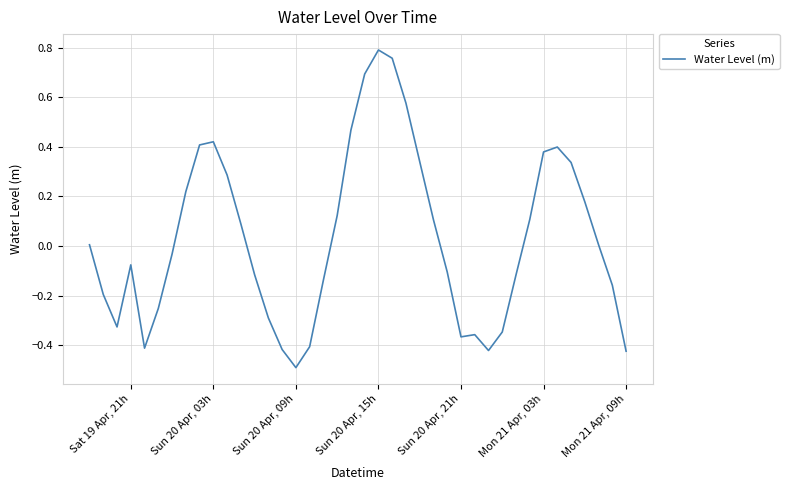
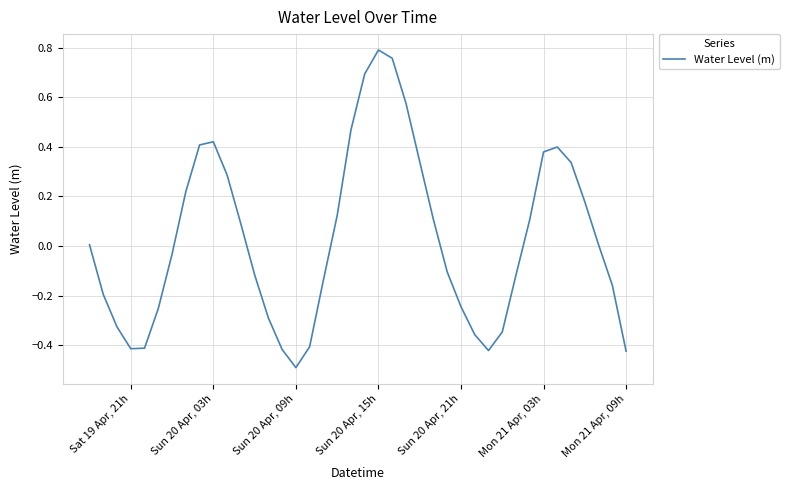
Sat 19 Apr, 21h: -0.08 -> -0.41
Sun 20 Apr, 21h: -0.37 -> -0.24
